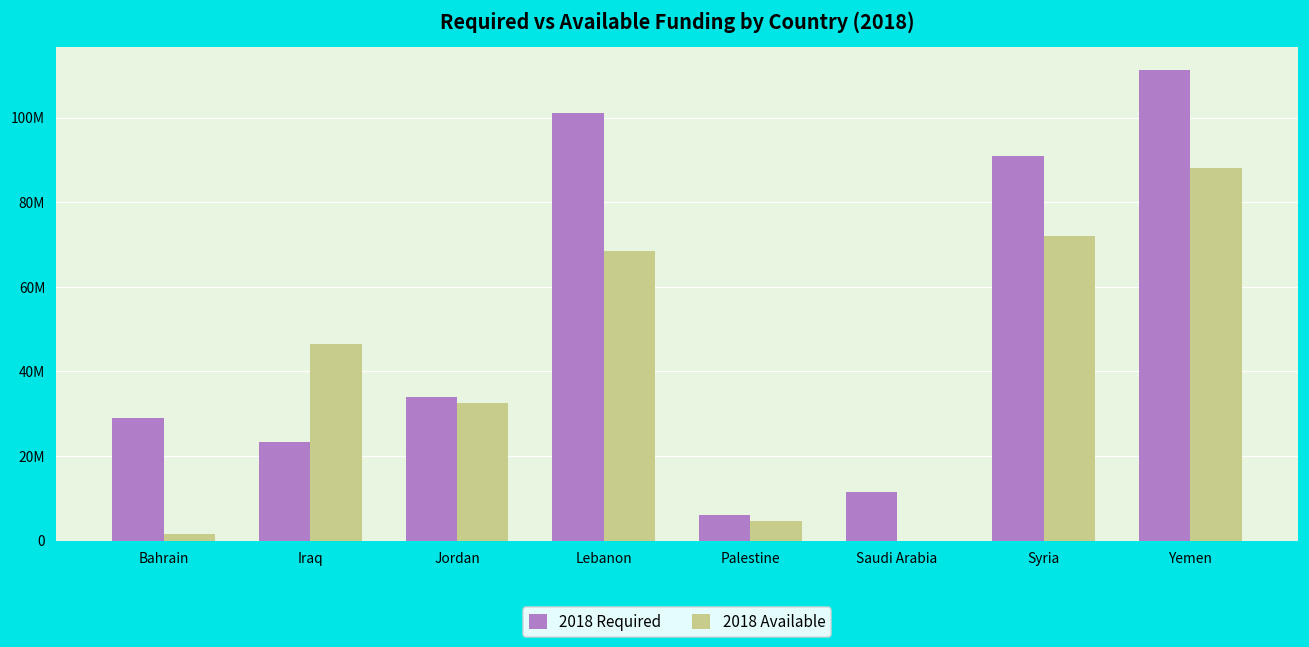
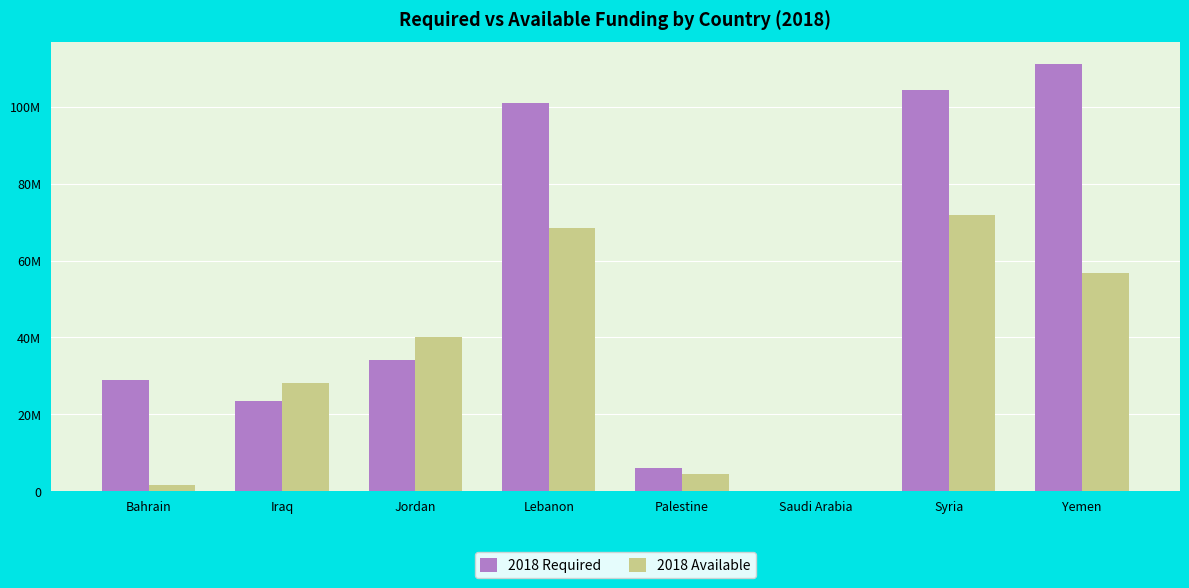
2018 Available, Iraq: 47000000 -> 28000000
2018 Available, Jordan: 33000000 -> 40000000
2018 Required, Saudi Arabia: 11000000 -> 0
2018 Required, Syria: 91000000 -> 104000000
2018 Available, Yemen: 88000000 -> 57000000
